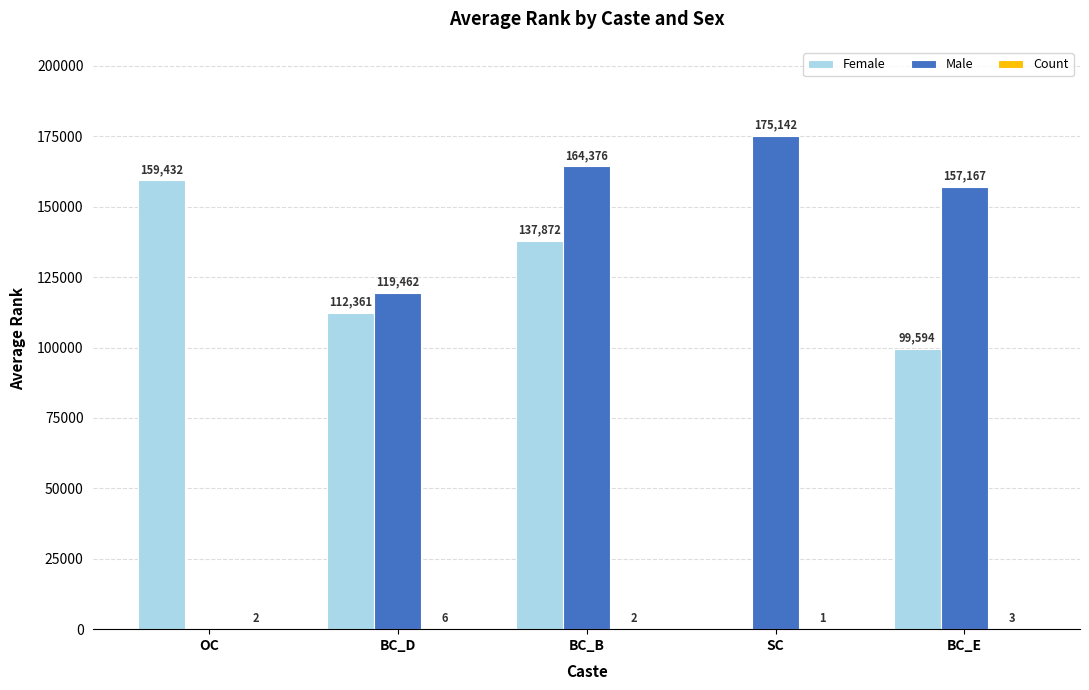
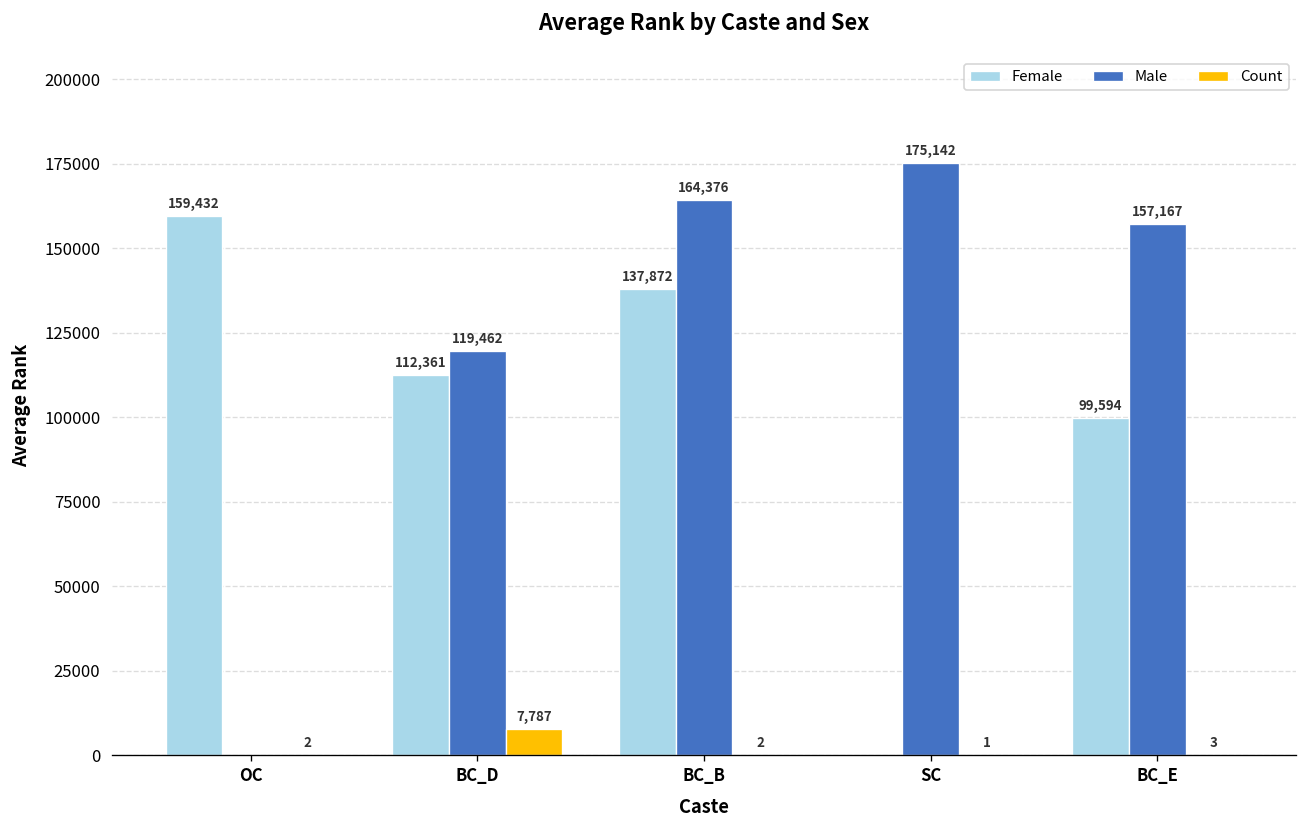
Count, BC_D: 6 -> 7,787
